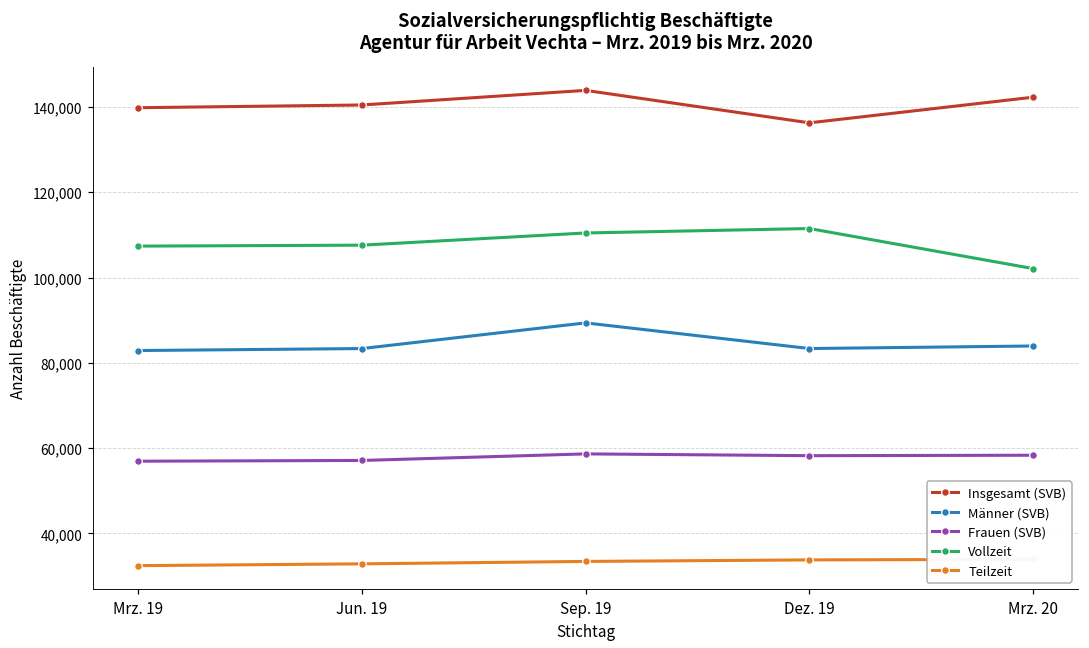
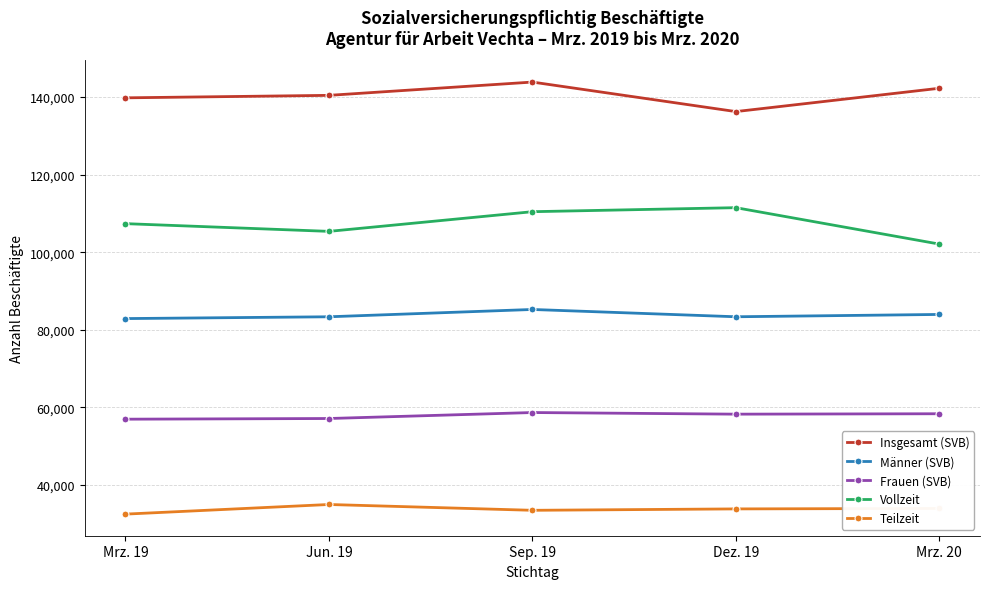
Vollzeit, Jun. 19: 108,000 -> 105,000
Teilzeit, Jun. 19: 33,000 -> 35,000
Männer (SVB), Sep. 19: 89,000 -> 85,000
